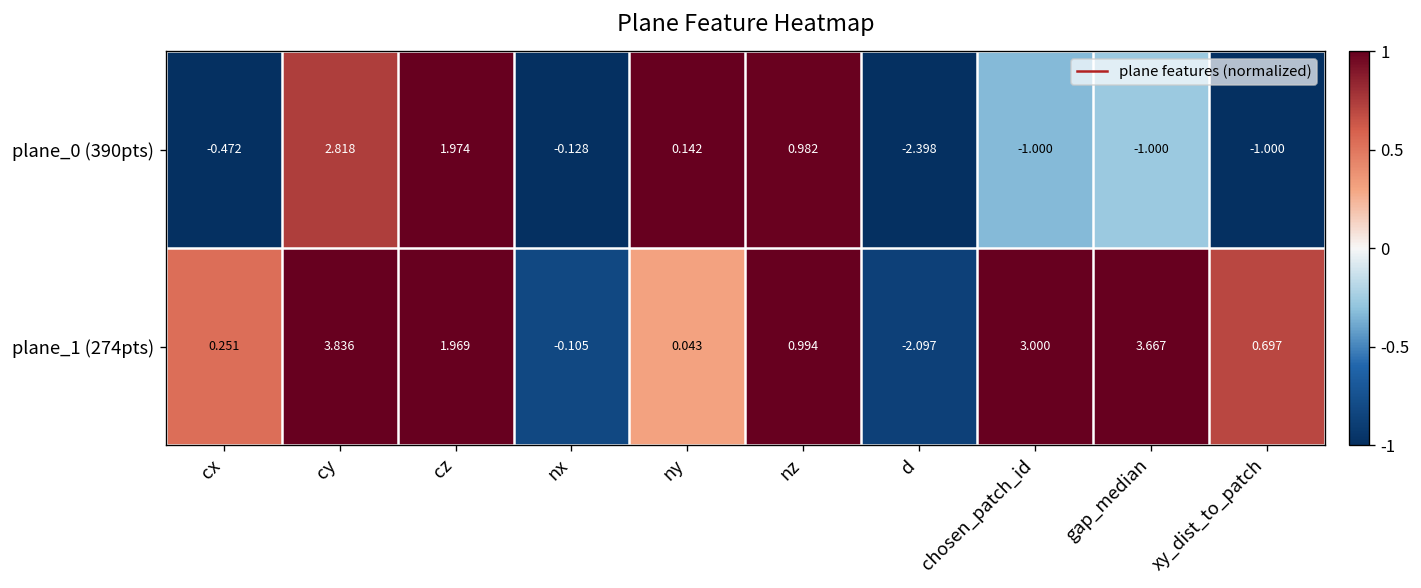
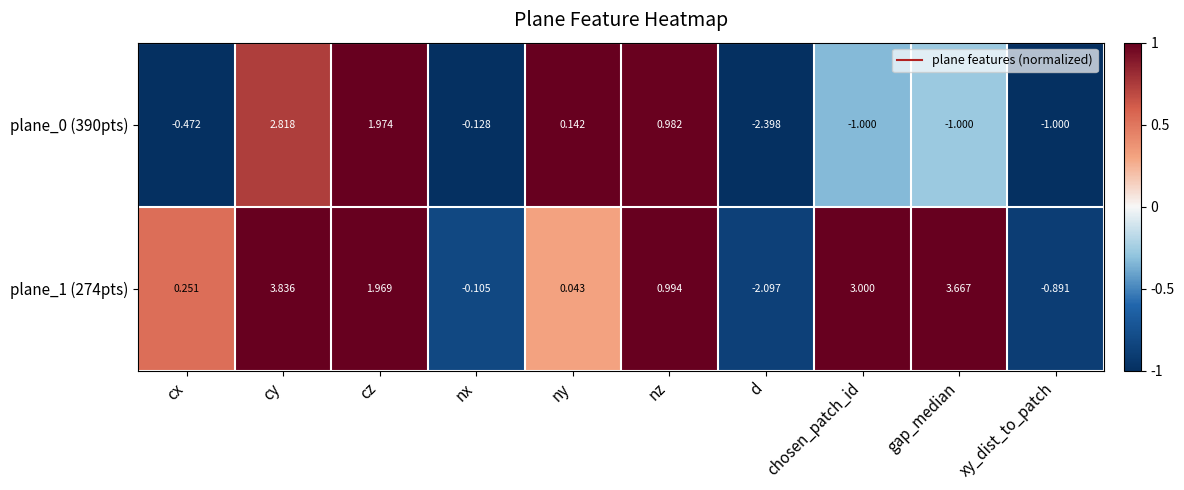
plane_1 (274pts), xy_dist_to_patch: 0.697 -> -0.891
